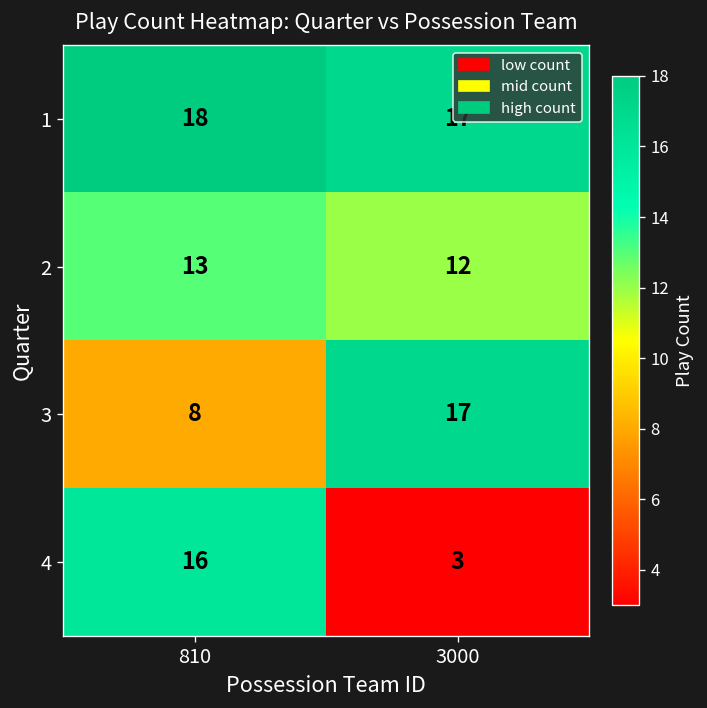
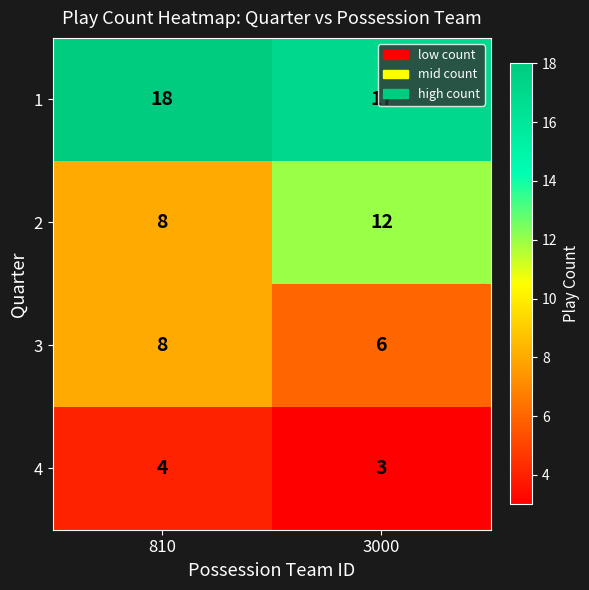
2, 810: 13 -> 8
3, 3000: 17 -> 6
4, 810: 16 -> 4
